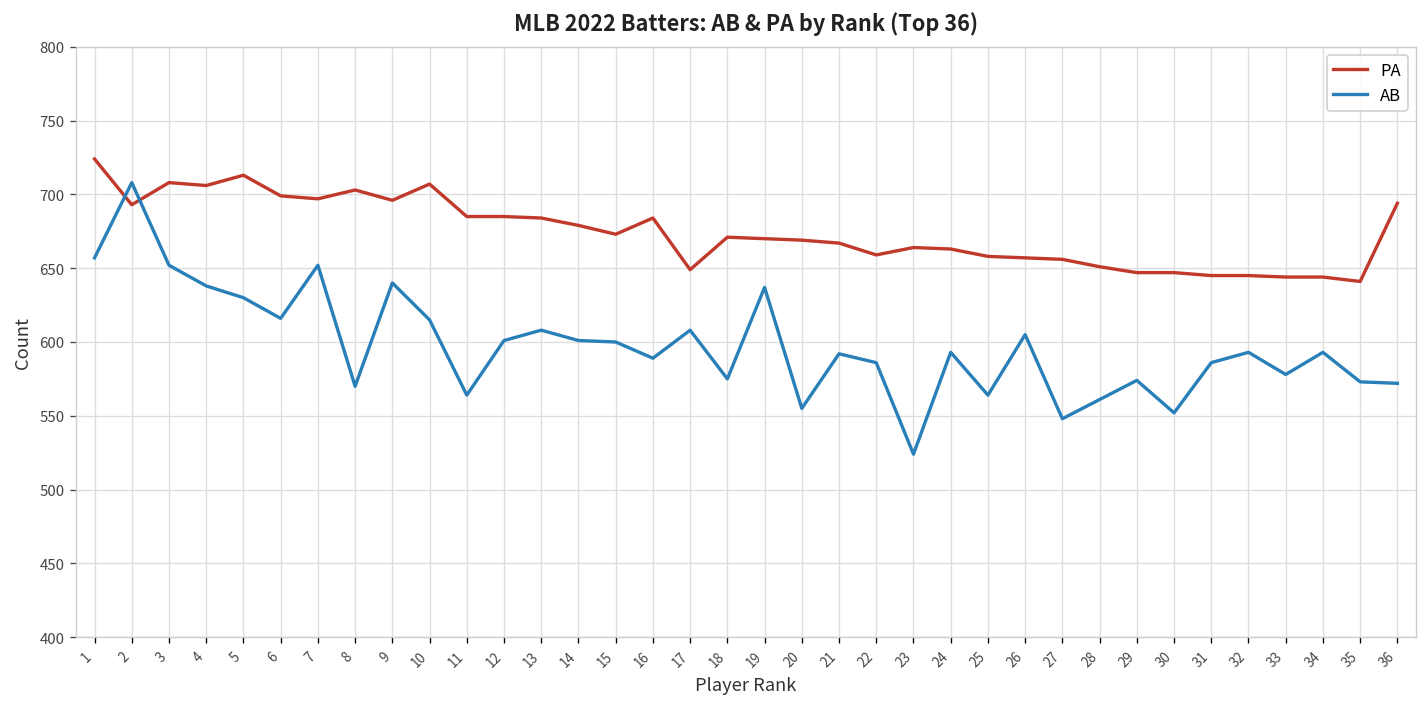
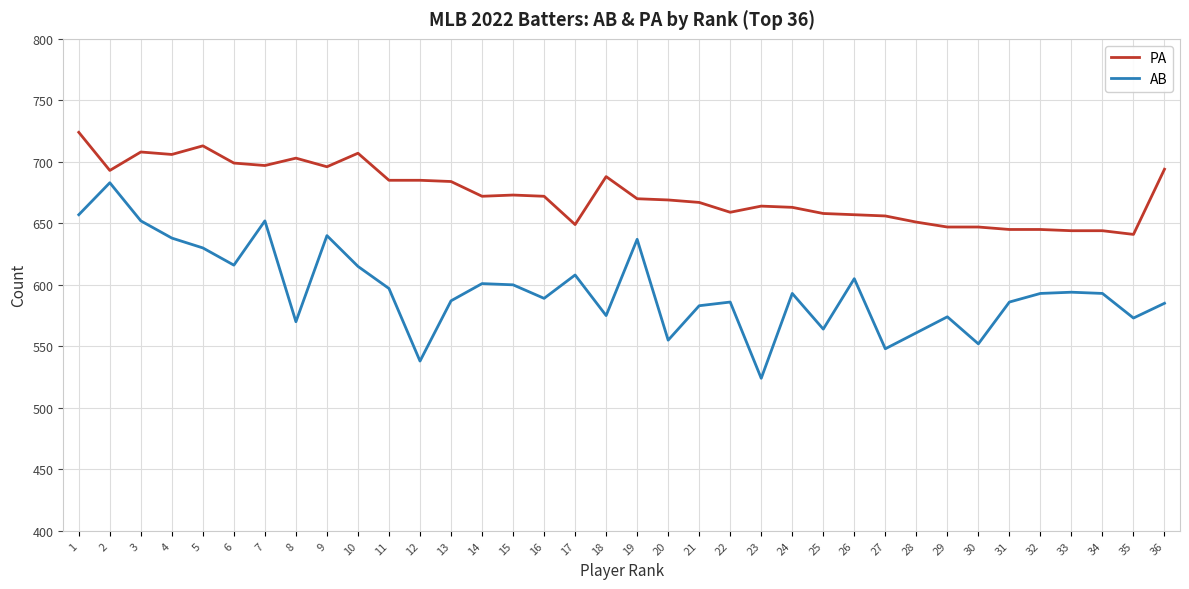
AB, 2: 708 -> 683
AB, 11: 564 -> 597
AB, 12: 601 -> 538
AB, 13: 608 -> 587
PA, 14: 679 -> 672
PA, 16: 684 -> 672
PA, 18: 671 -> 688
AB, 21: 592 -> 583
AB, 33: 578 -> 594
AB, 36: 572 -> 585
